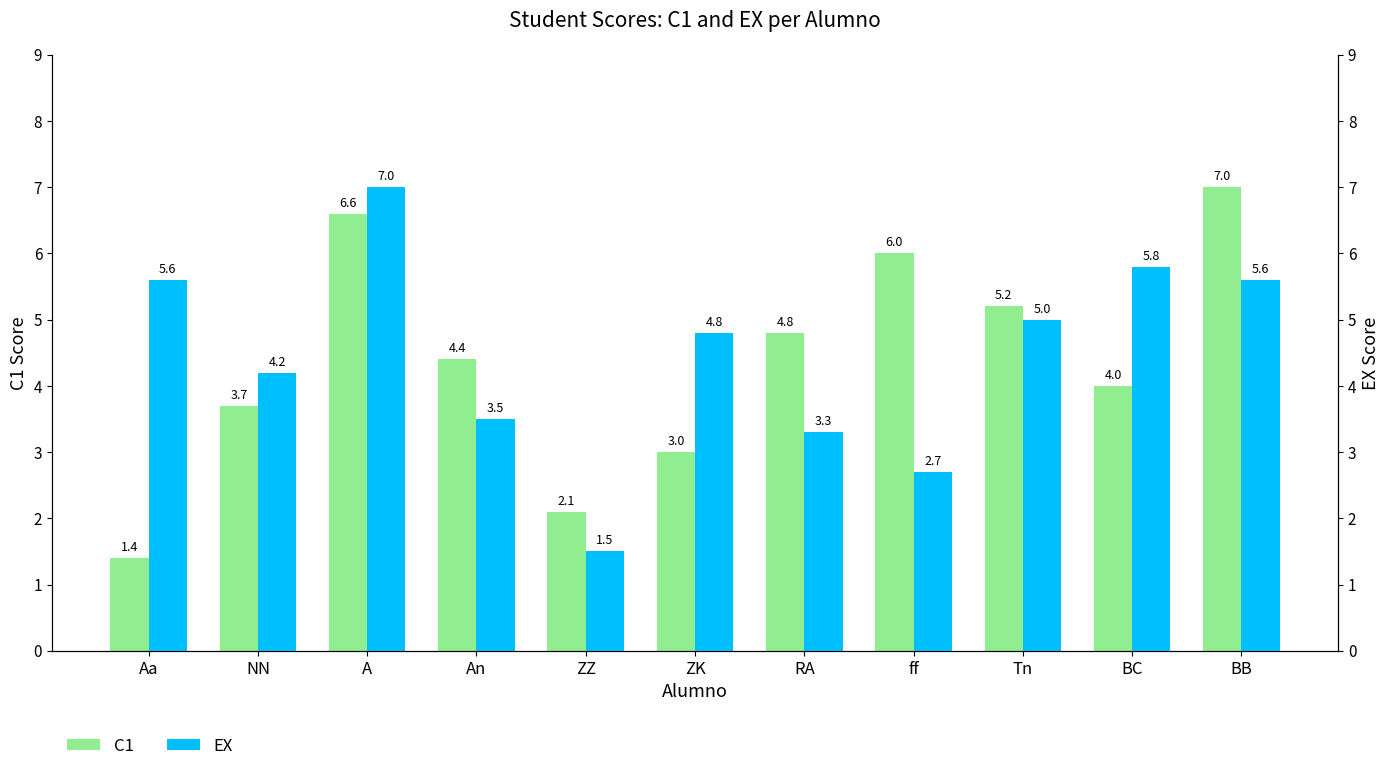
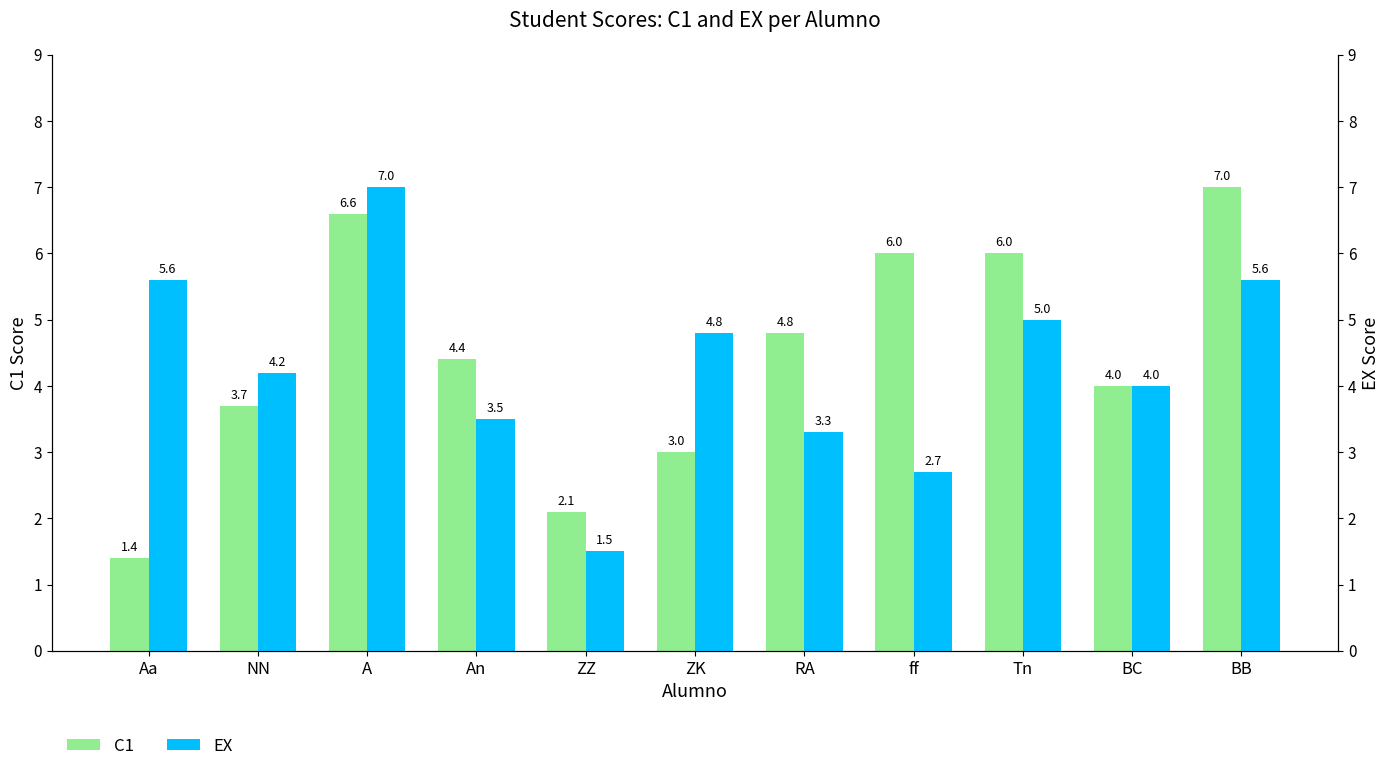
C1, Tn: 5.2 -> 6.0
EX, BC: 5.8 -> 4.0
